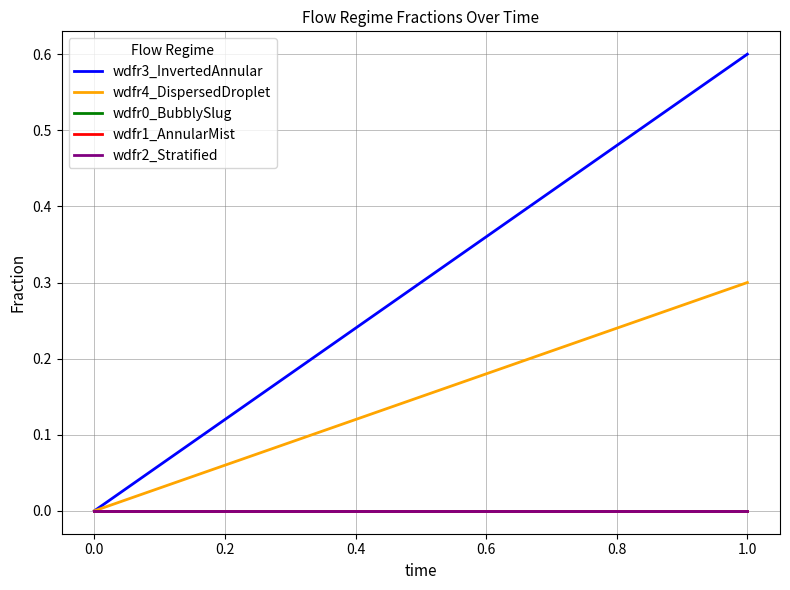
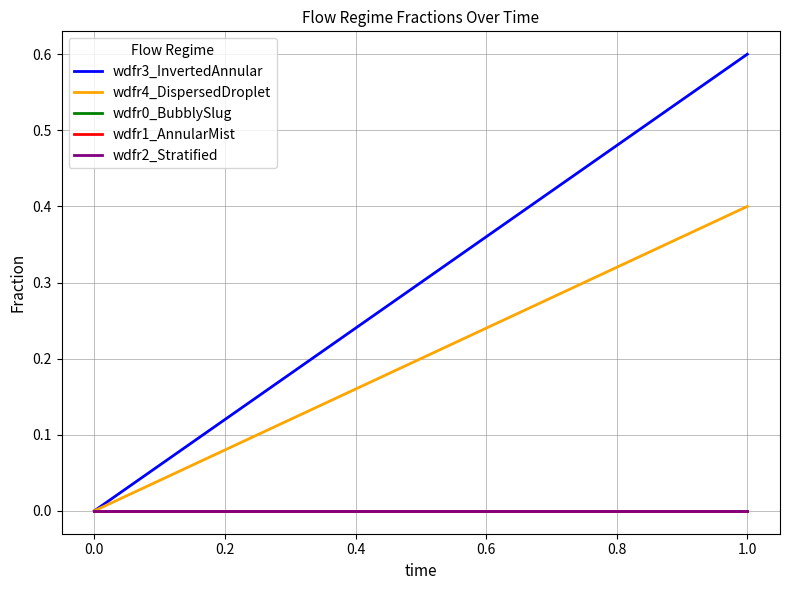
wdfr4_DispersedDroplet, 1.0: 0.3 -> 0.4
